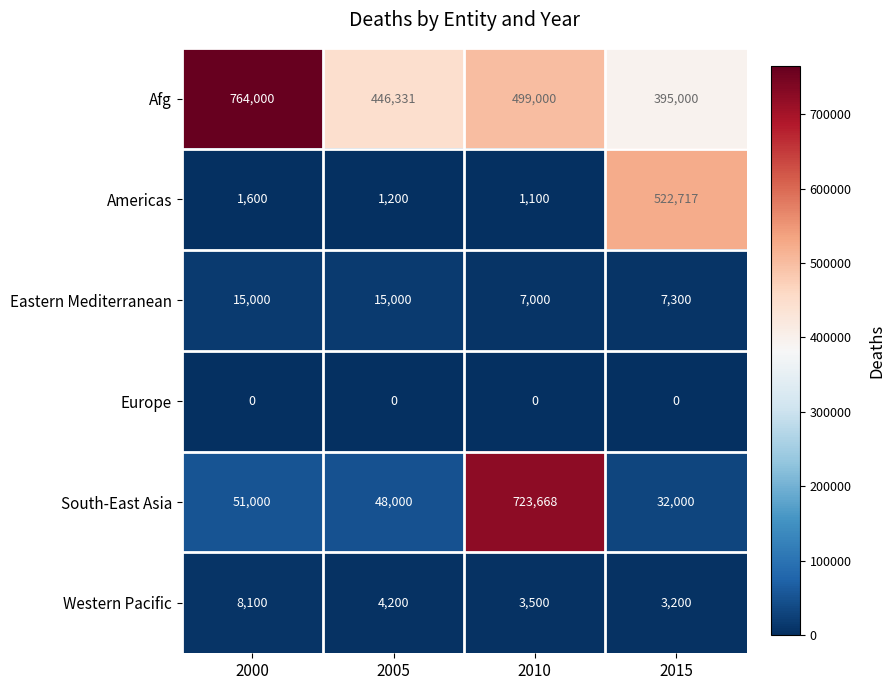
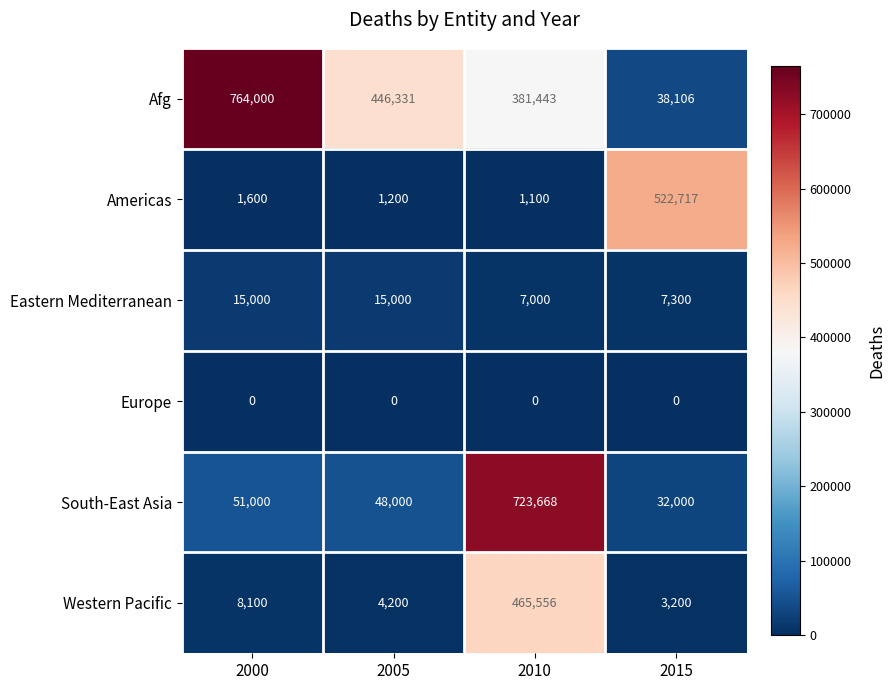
Afg, 2010: 499,000 -> 381,443
Afg, 2015: 395,000 -> 38,106
Western Pacific, 2010: 3,500 -> 465,556
